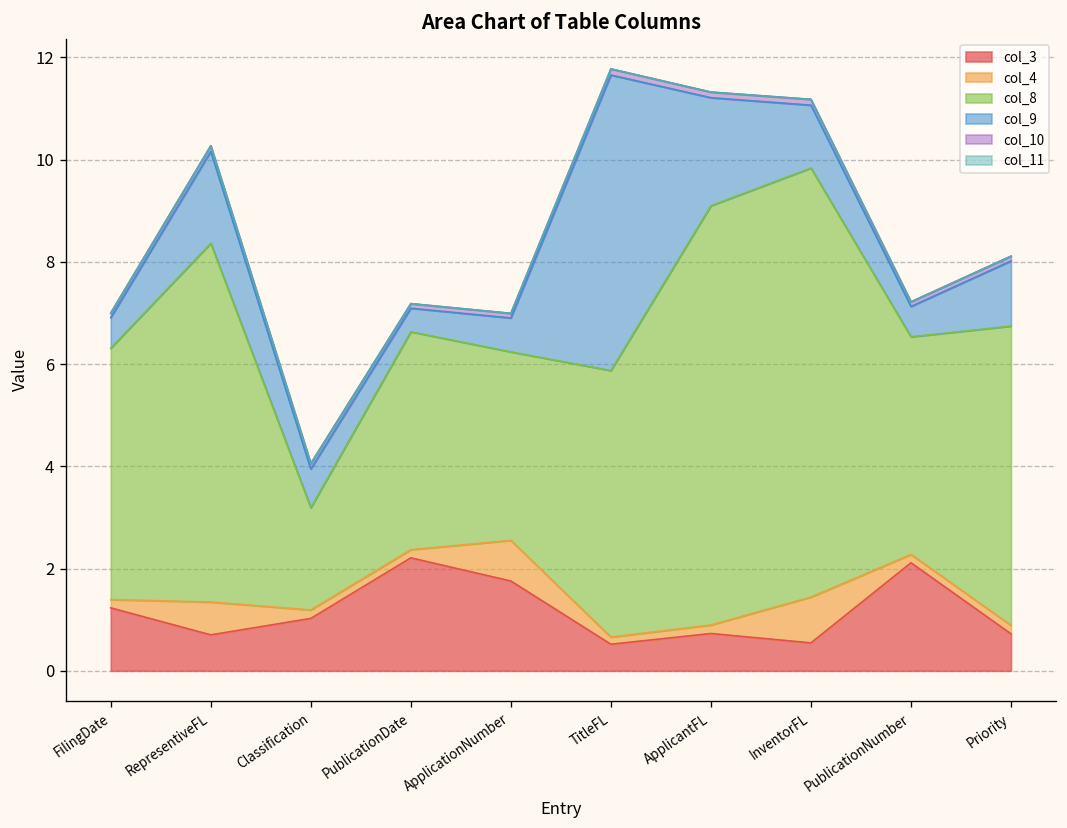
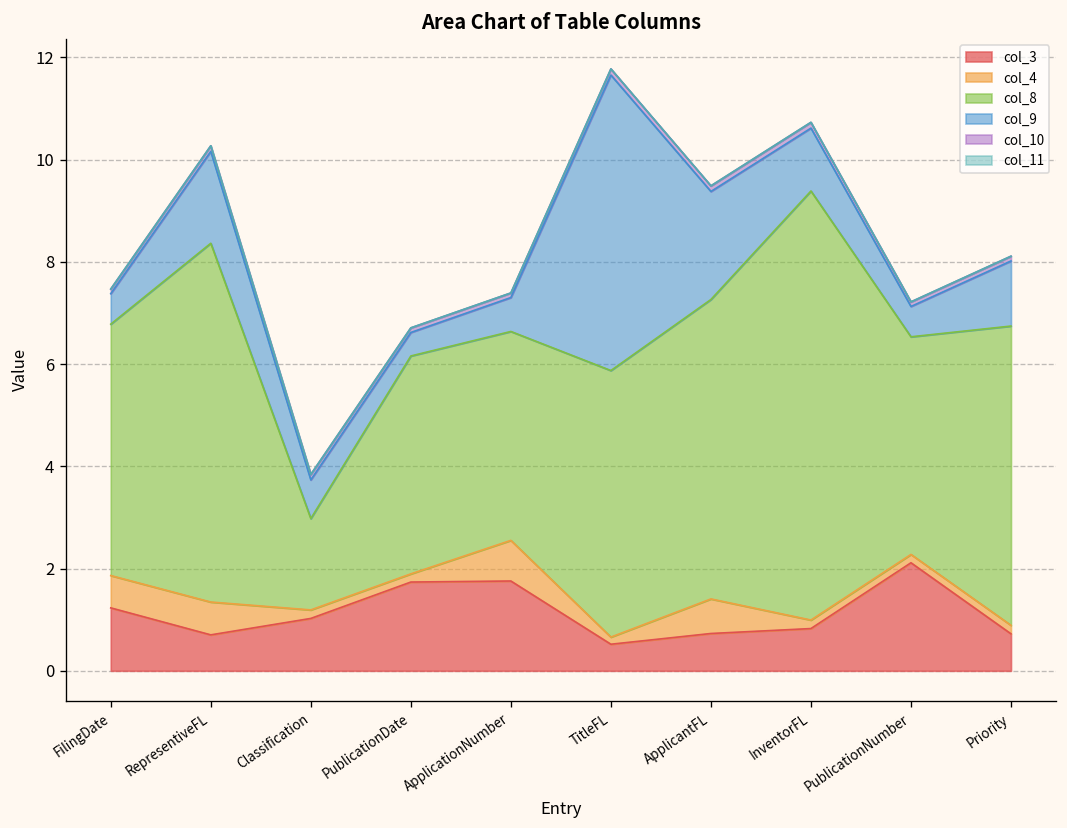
col_4, FilingDate: 0.2 -> 0.6
col_8, Classification: 2.0 -> 1.8
col_3, PublicationDate: 2.2 -> 1.7
col_8, ApplicationNumber: 3.7 -> 4.1
col_4, ApplicantFL: 0.2 -> 0.7
col_8, ApplicantFL: 8.2 -> 5.9
col_3, InventorFL: 0.5 -> 0.8
col_4, InventorFL: 0.9 -> 0.2
